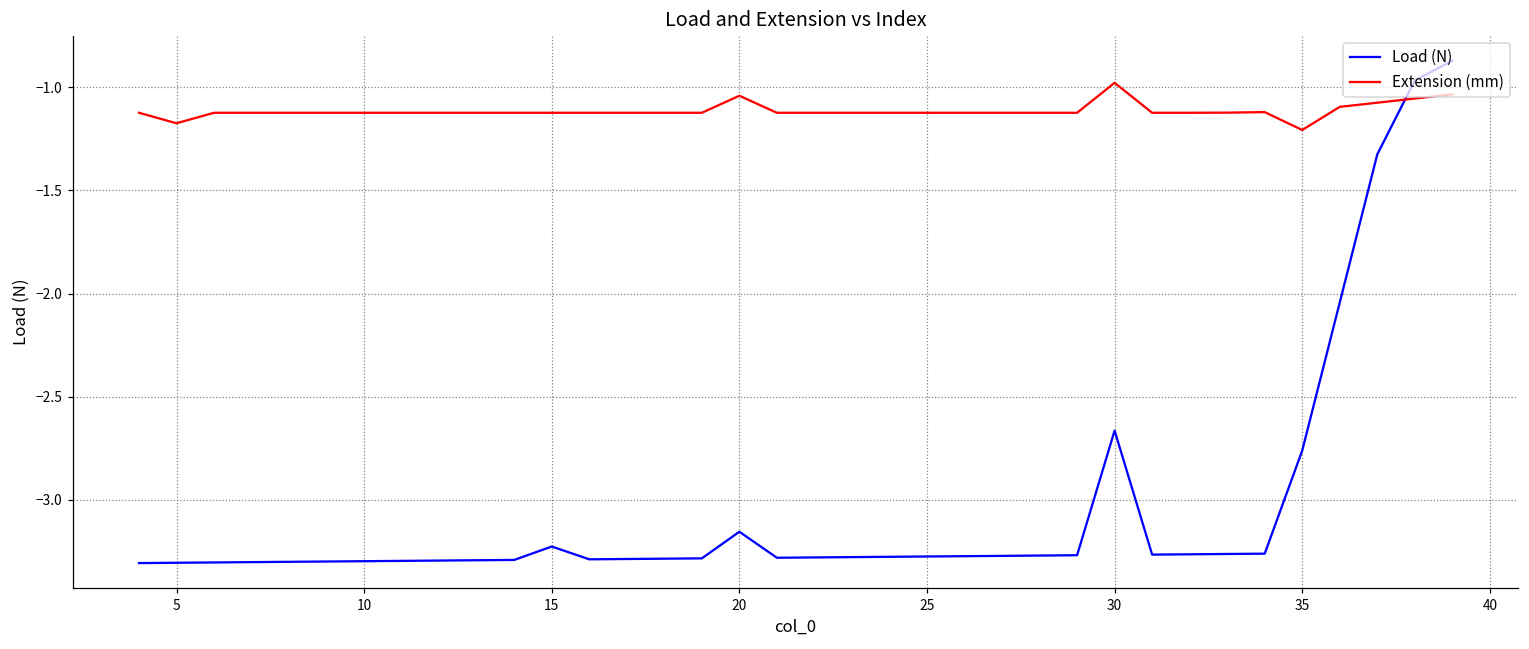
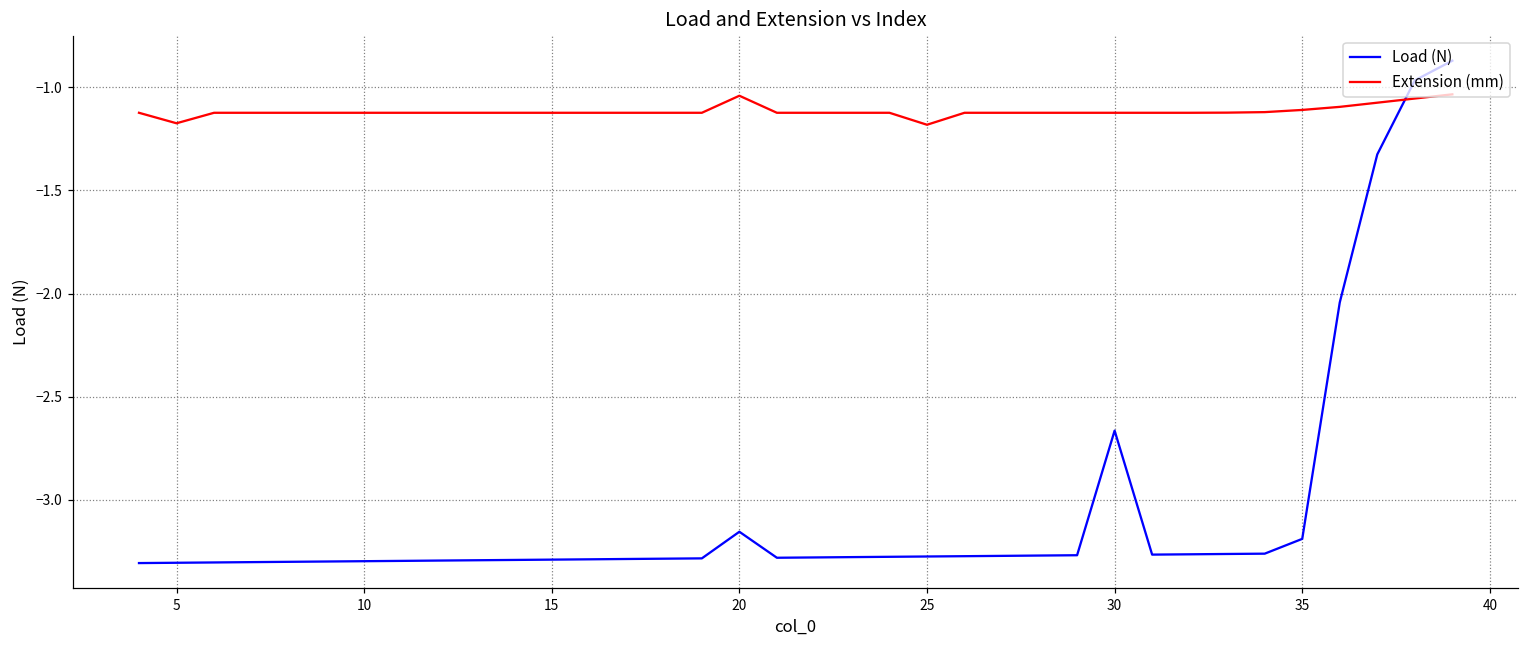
Load (N), 15: -3.23 -> -3.29
Extension (mm), 25: -1.12 -> -1.18
Extension (mm), 30: -0.98 -> -1.12
Load (N), 35: -2.76 -> -3.19
Extension (mm), 35: -1.21 -> -1.11
